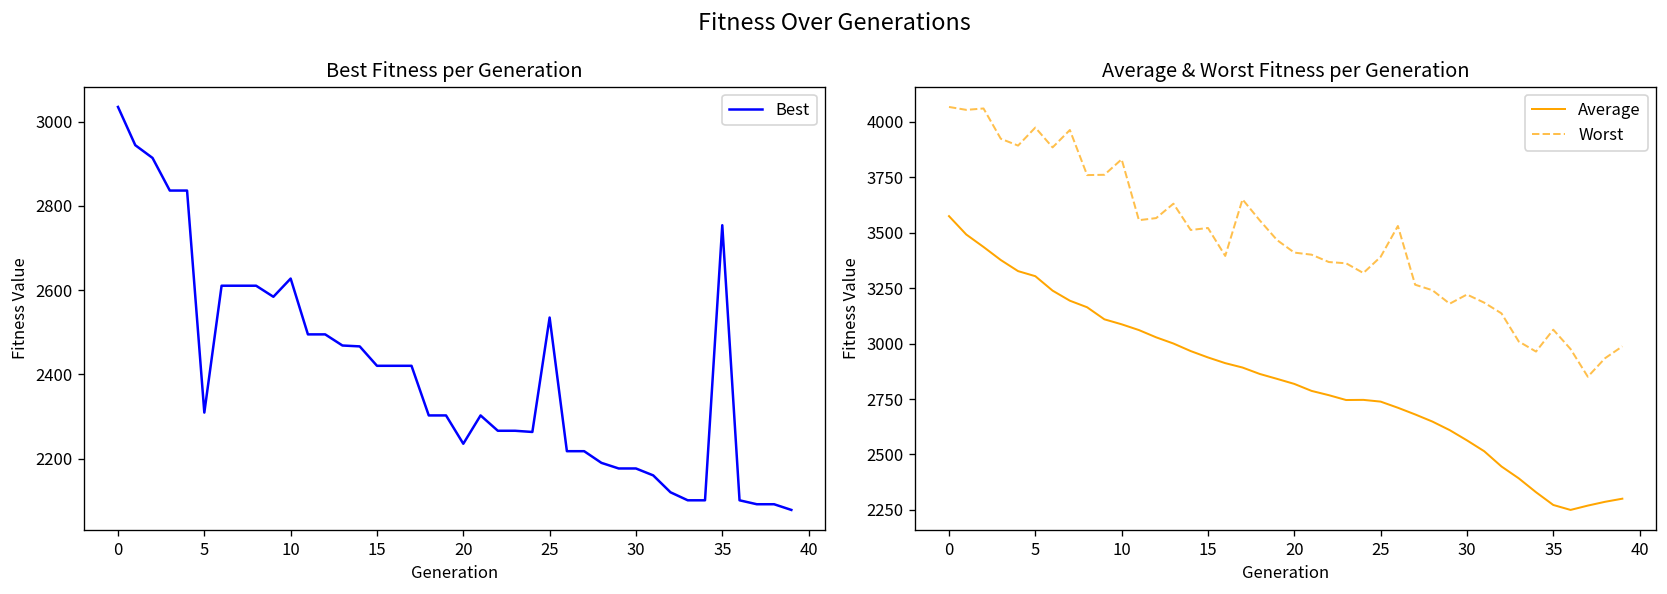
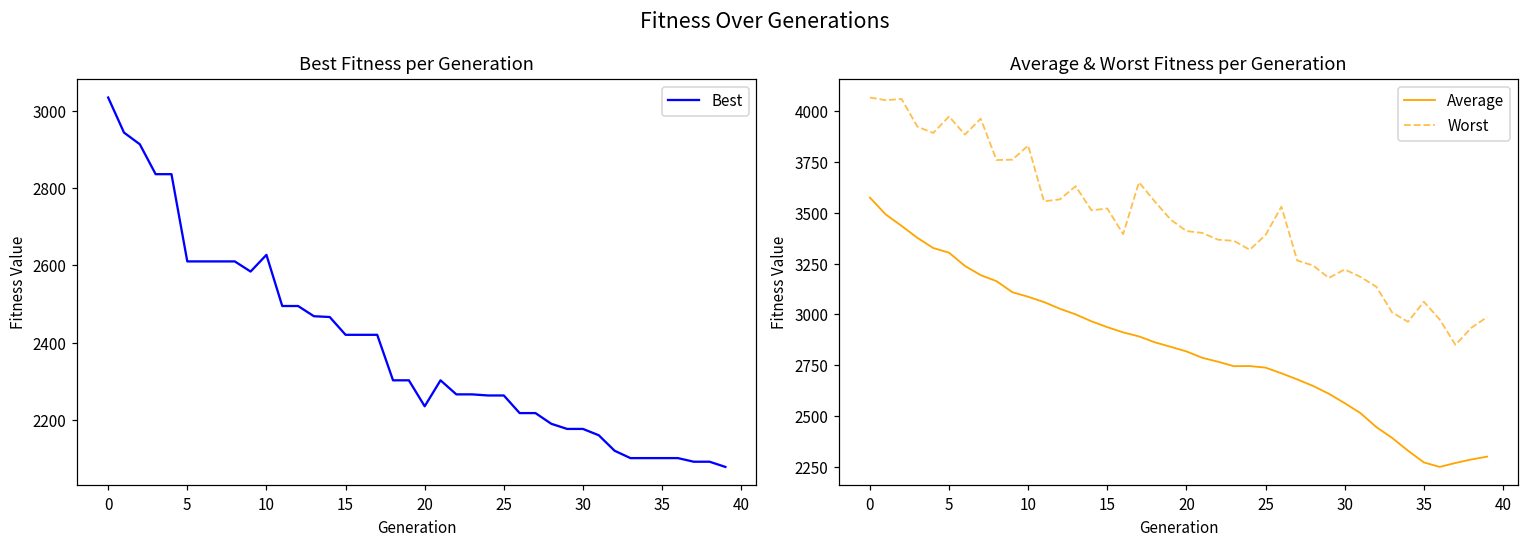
Best Fitness per Generation, 5: 2310 -> 2610
Best Fitness per Generation, 25: 2540 -> 2260
Best Fitness per Generation, 35: 2750 -> 2100
